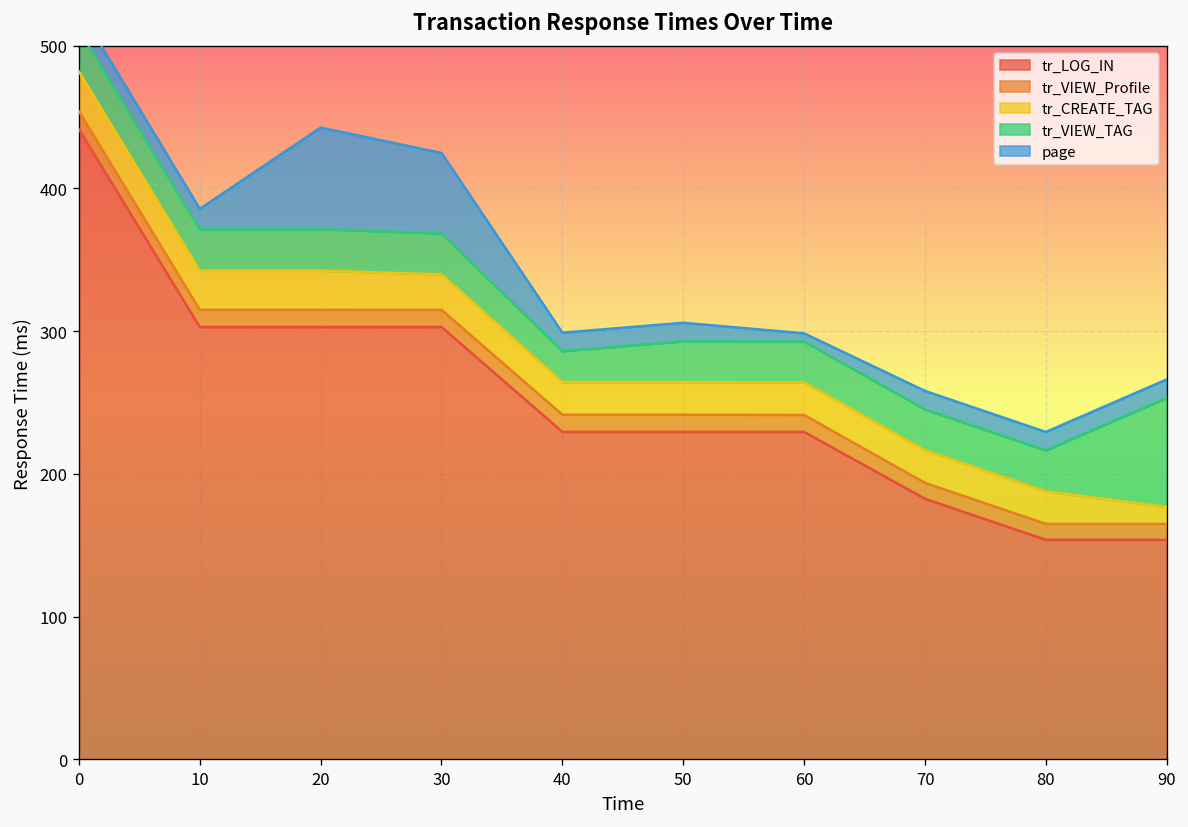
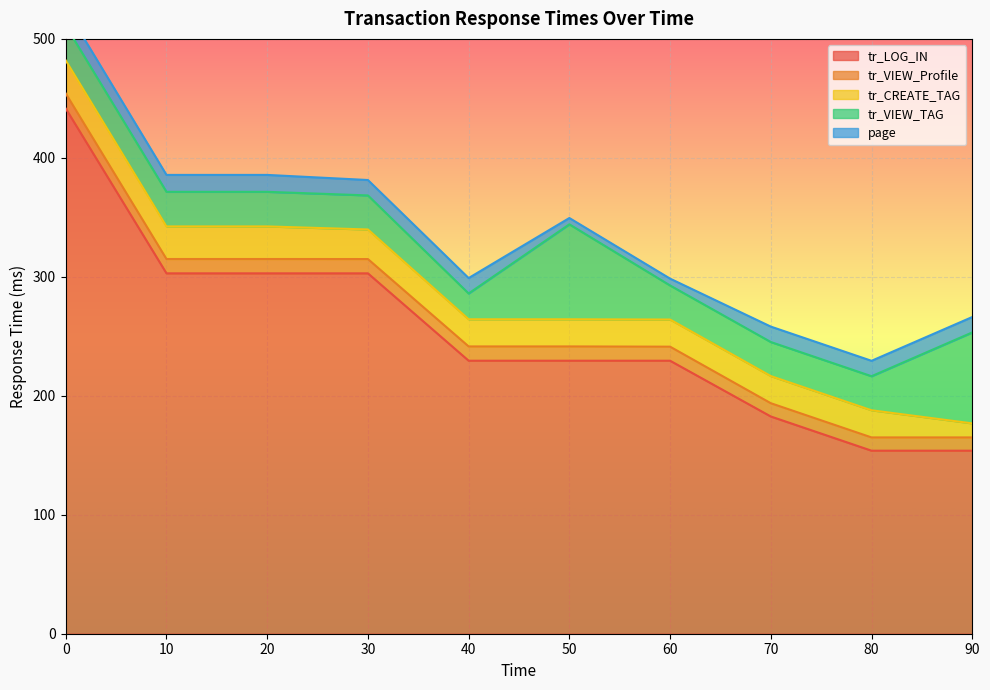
page, 20: 71 -> 14
page, 30: 56 -> 13
tr_VIEW_TAG, 50: 29 -> 80
page, 50: 13 -> 5
